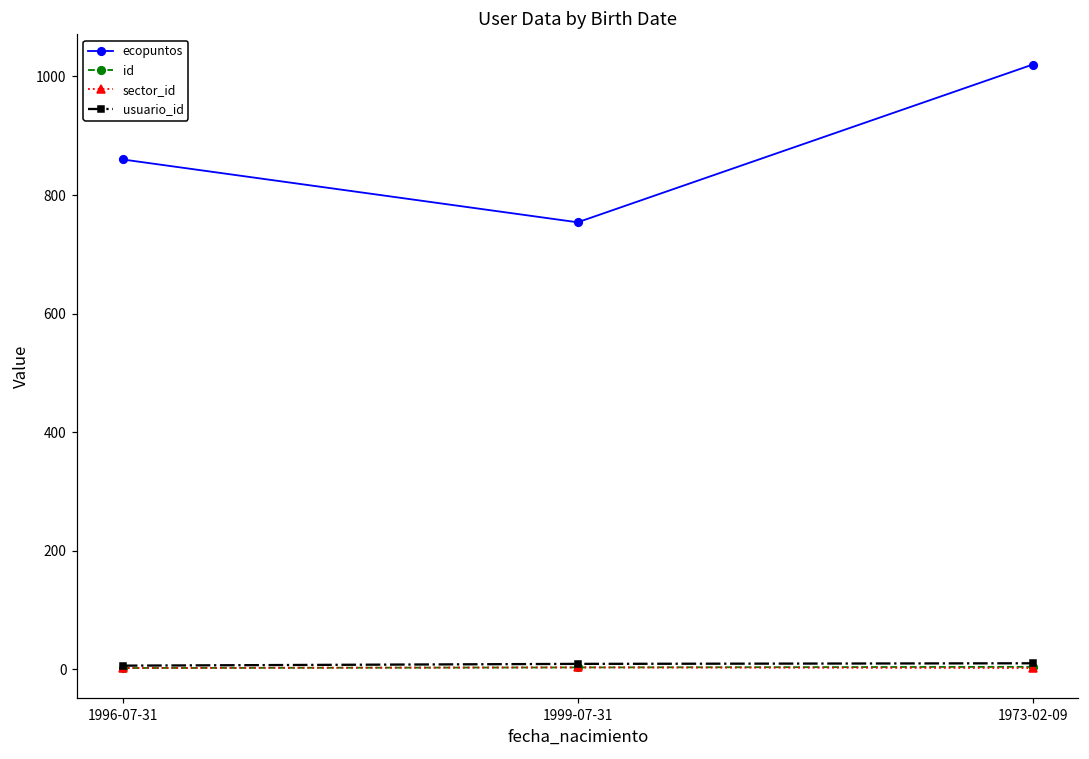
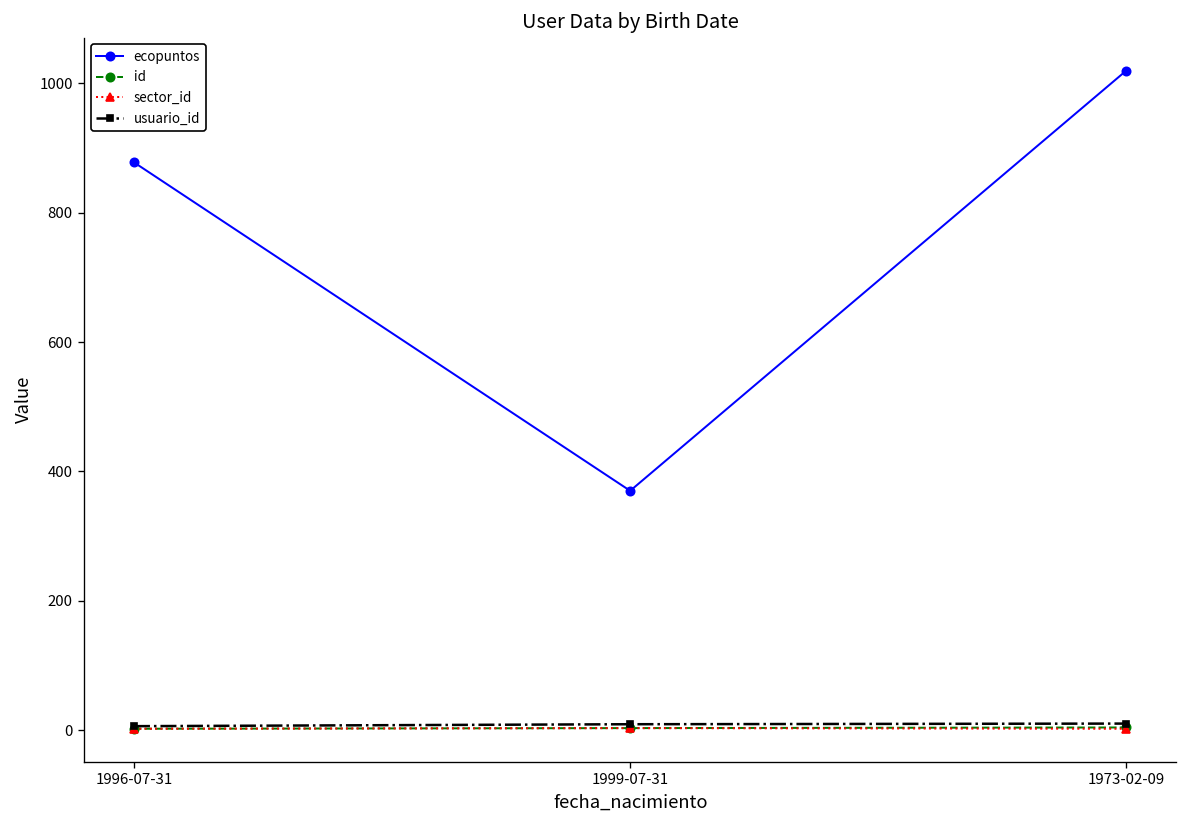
ecopuntos, 1996-07-31: 860 -> 880
ecopuntos, 1999-07-31: 750 -> 370
